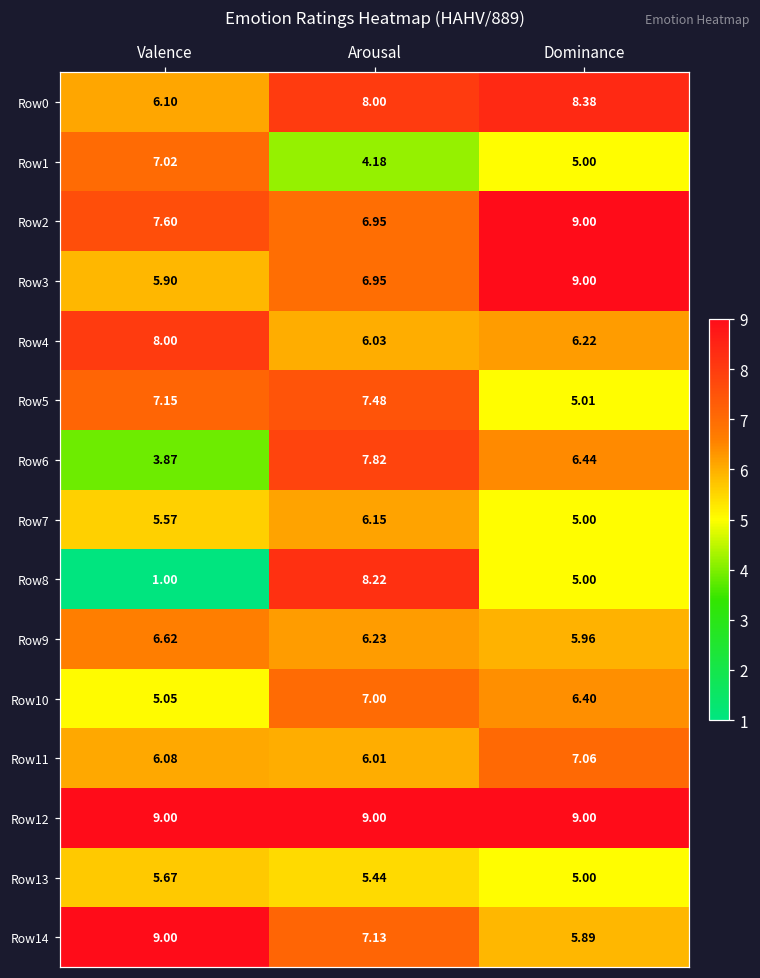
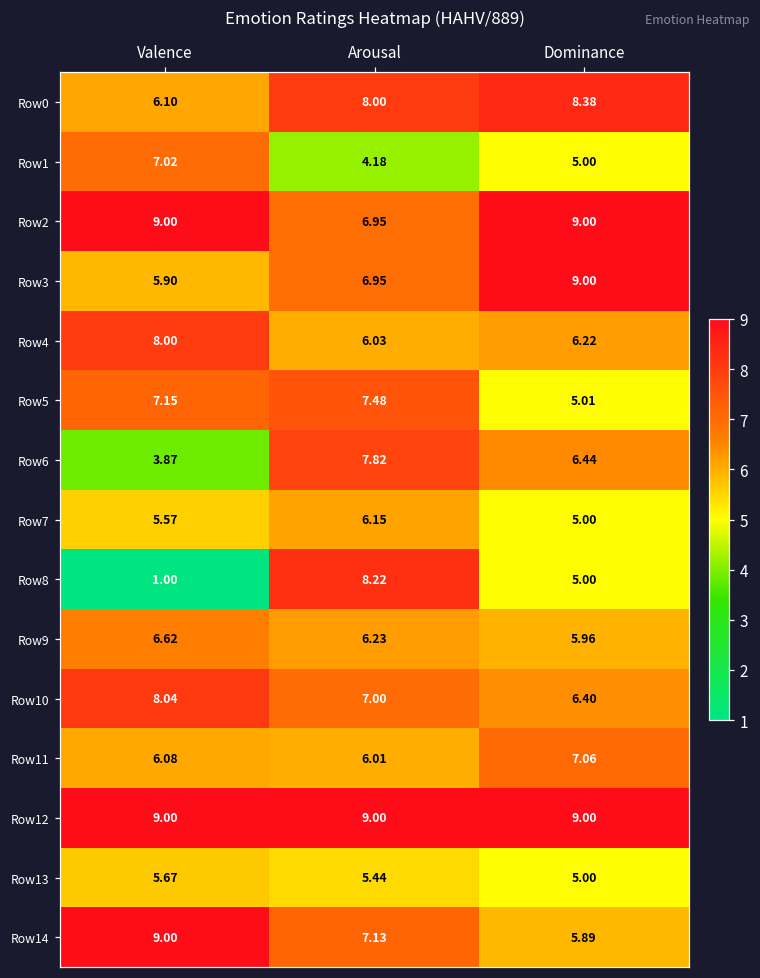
Row2, Valence: 7.60 -> 9.00
Row10, Valence: 5.05 -> 8.04
